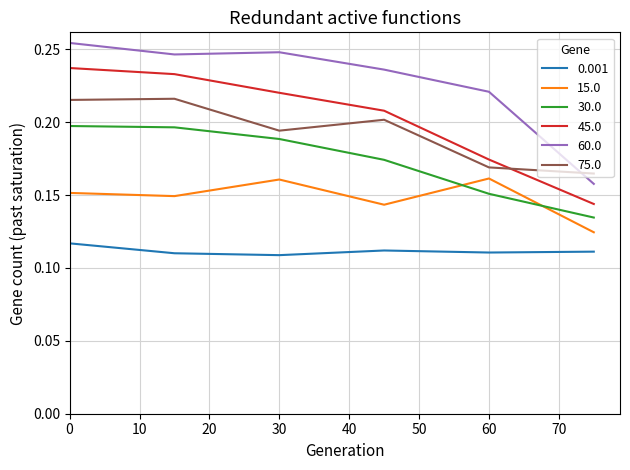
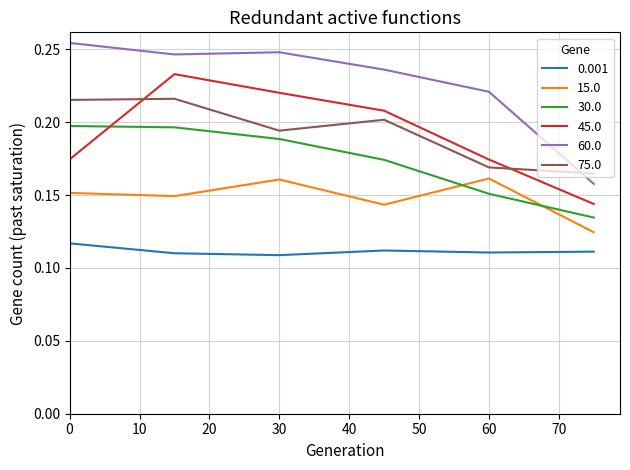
45.0, 0: 0.237 -> 0.175
